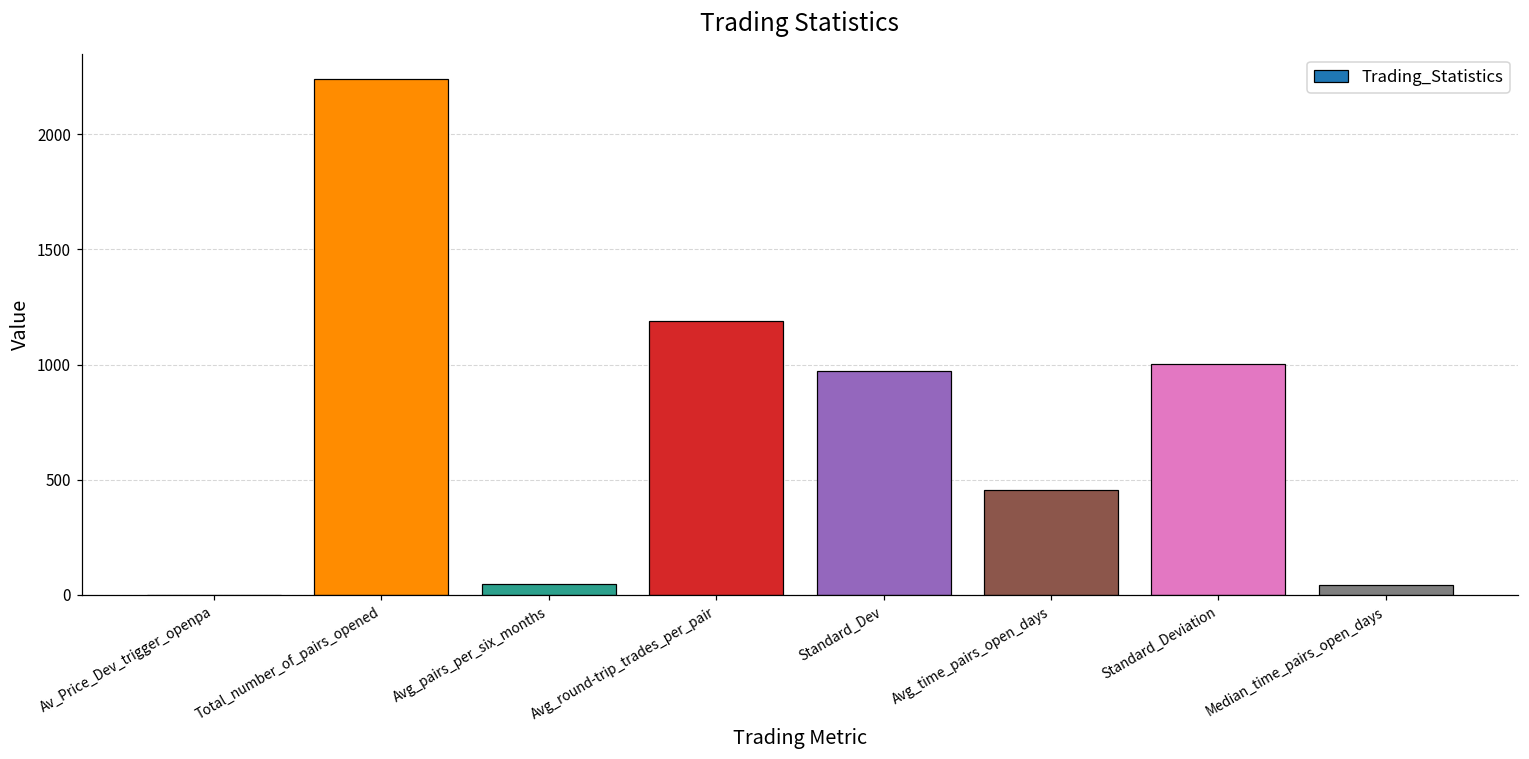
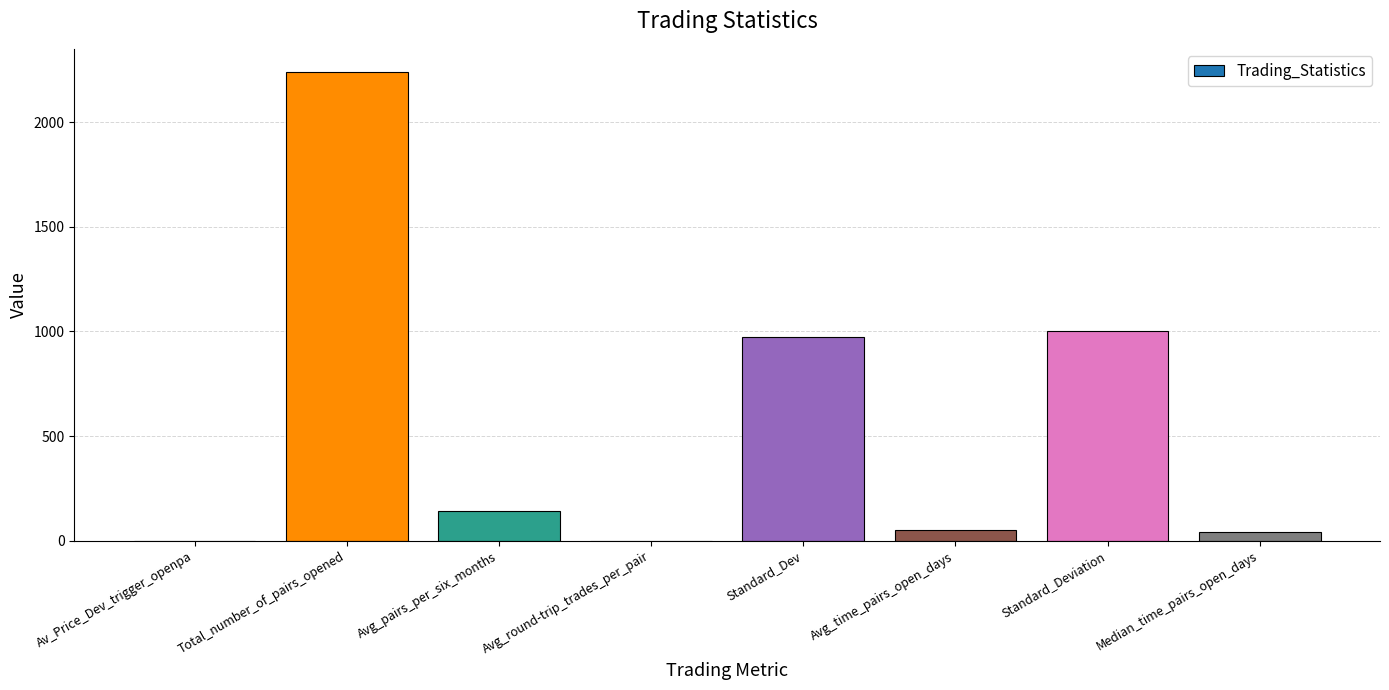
Avg_pairs_per_six_months: 50 -> 140
Avg_round-trip_trades_per_pair: 1190 -> 0
Avg_time_pairs_open_days: 460 -> 50
